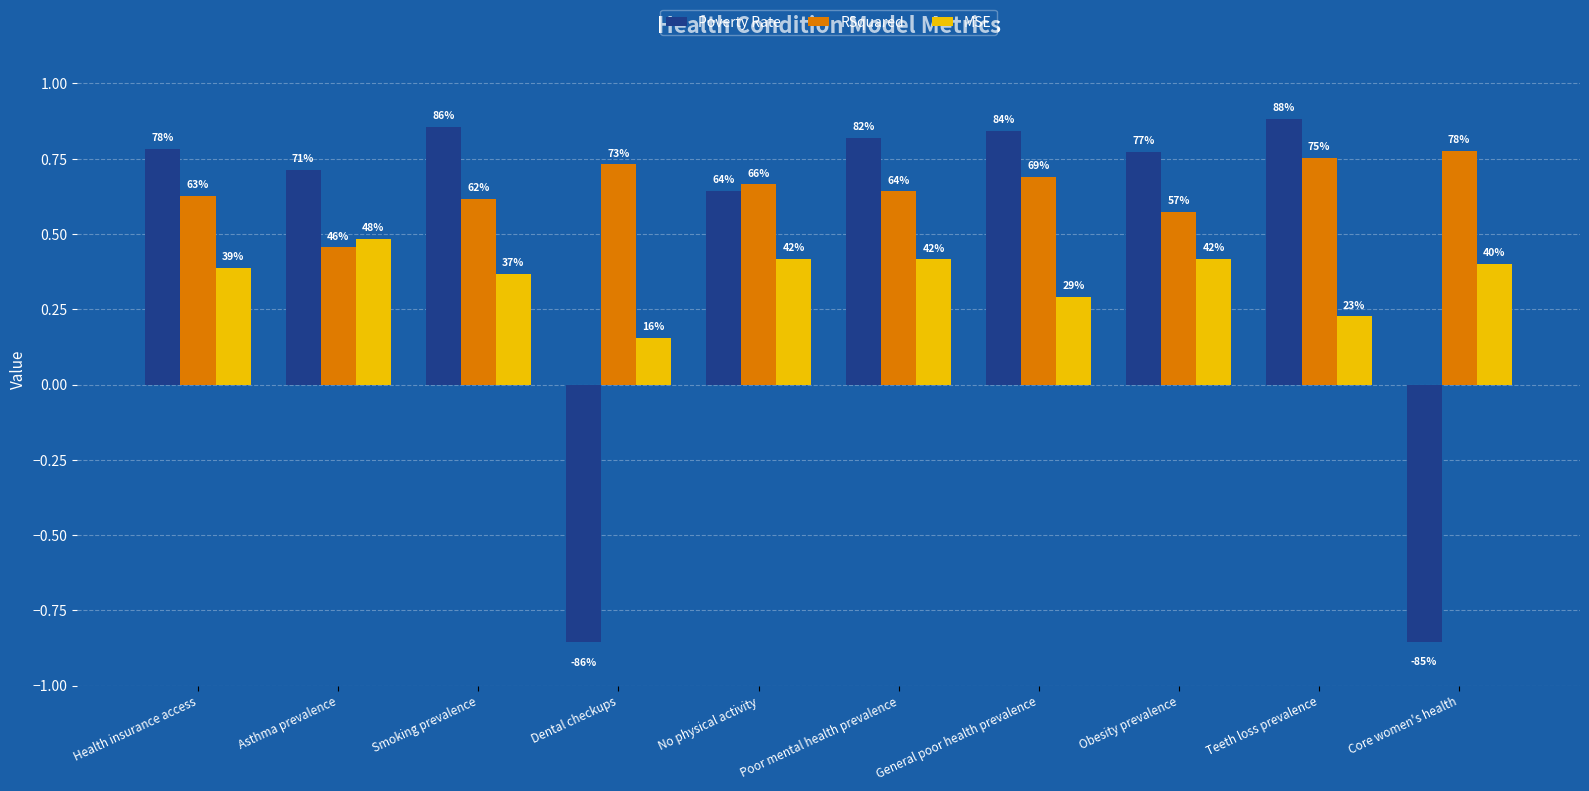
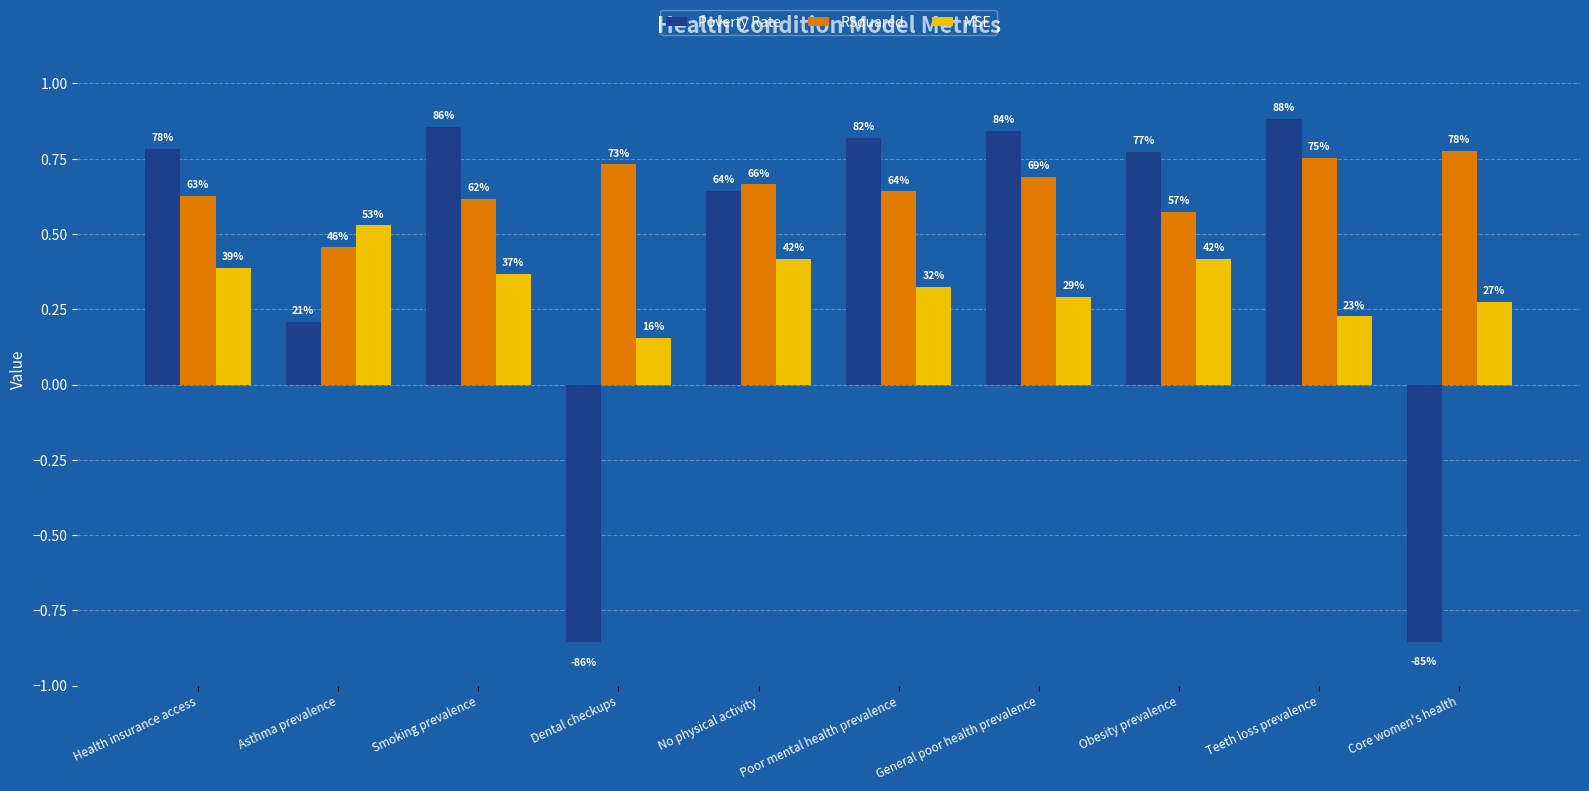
Poverty Rate, Asthma prevalence: 71% -> 21%
MSE, Asthma prevalence: 48% -> 53%
MSE, Poor mental health prevalence: 42% -> 32%
MSE, Core women's health: 40% -> 27%
